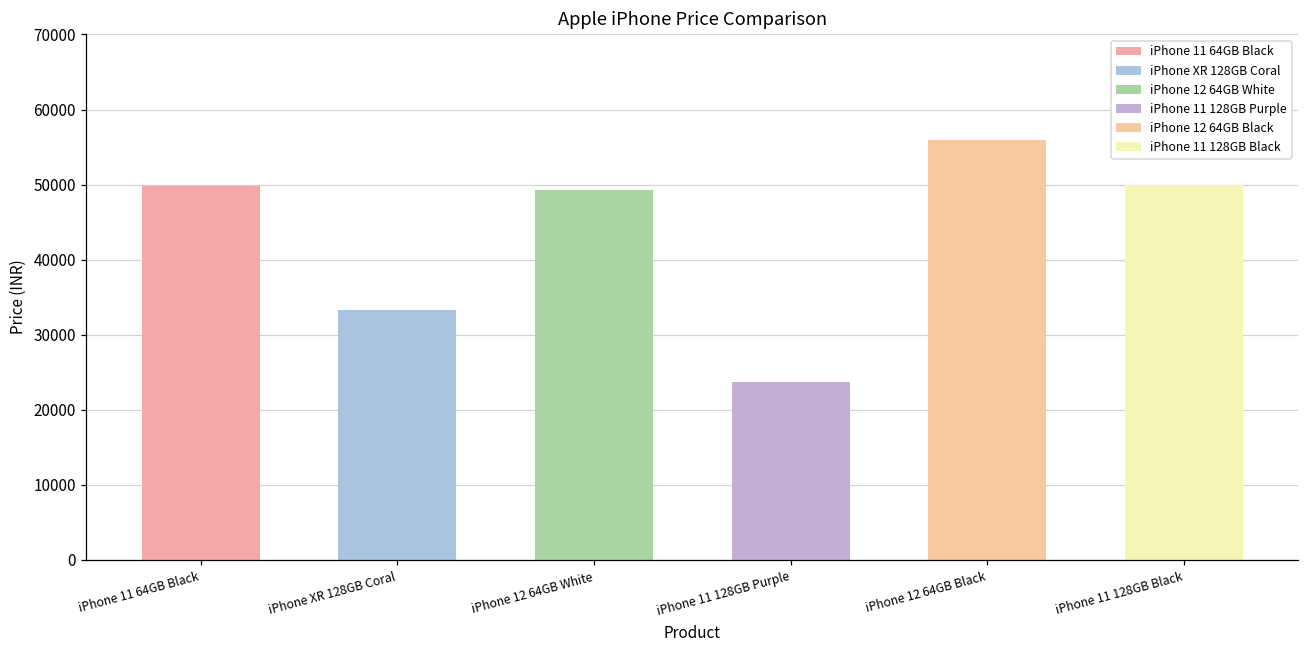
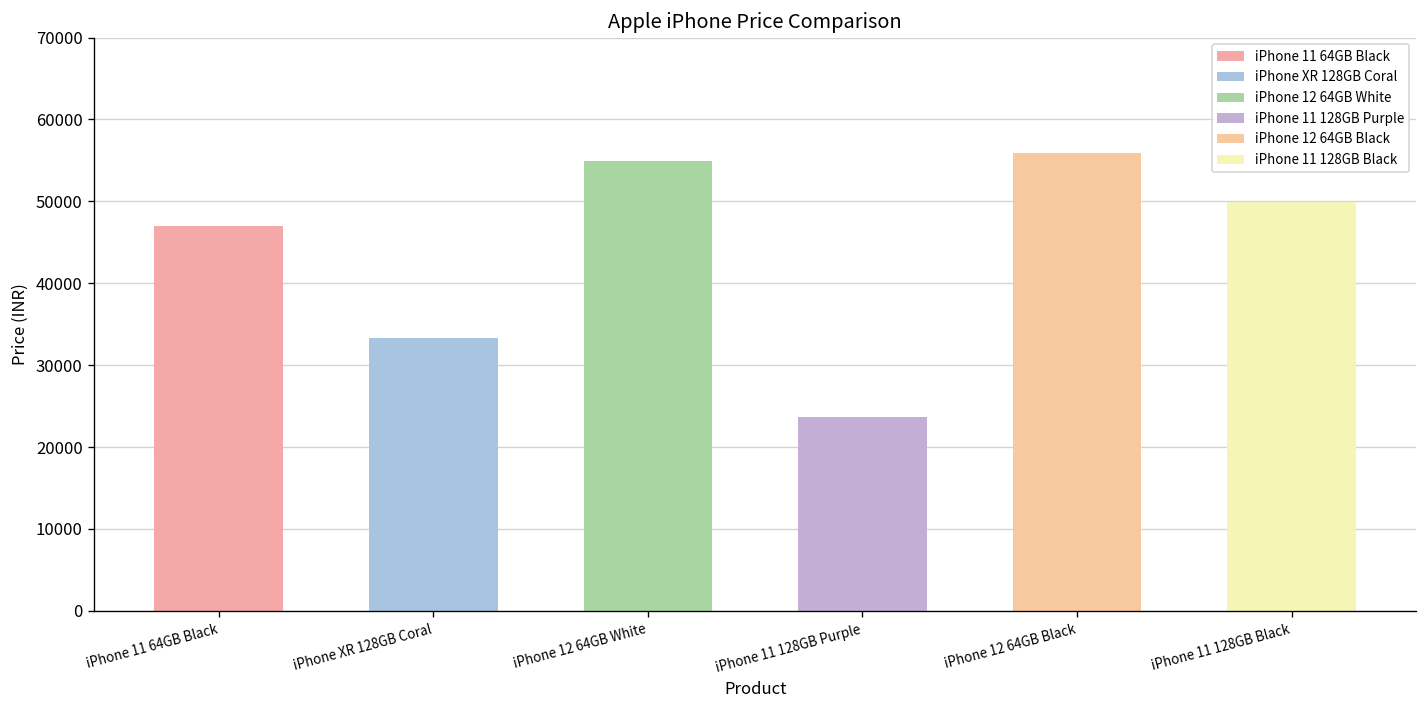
iPhone 11 64GB Black: 50000 -> 47000
iPhone 12 64GB White: 49000 -> 55000
